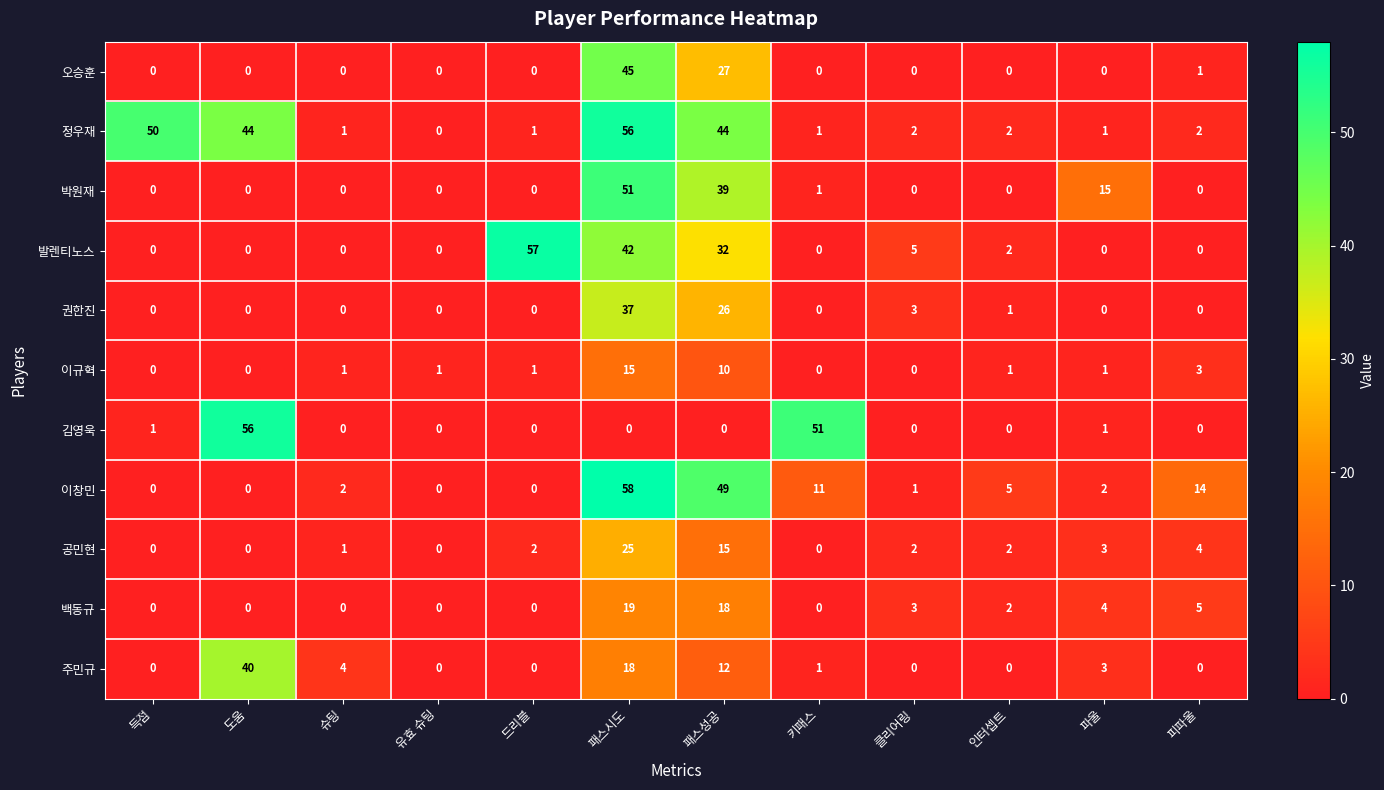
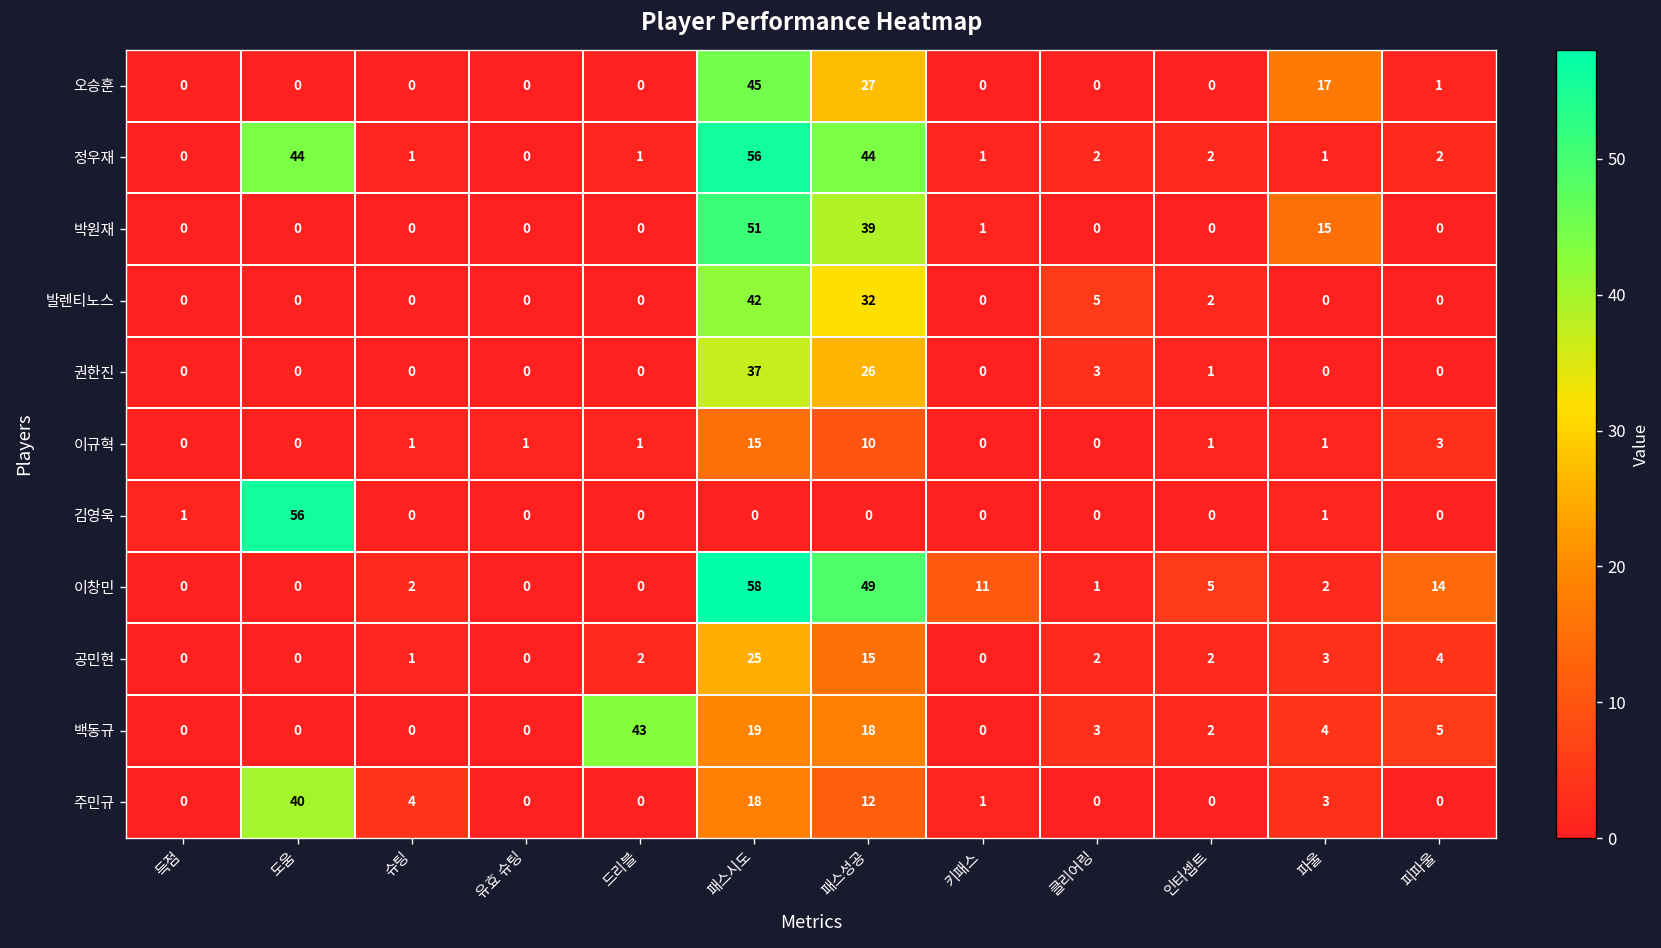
오승훈, 파울: 0 -> 17
정우재, 득점: 50 -> 0
발렌티노스, 드리블: 57 -> 0
김영욱, 키패스: 51 -> 0
백동규, 드리블: 0 -> 43
